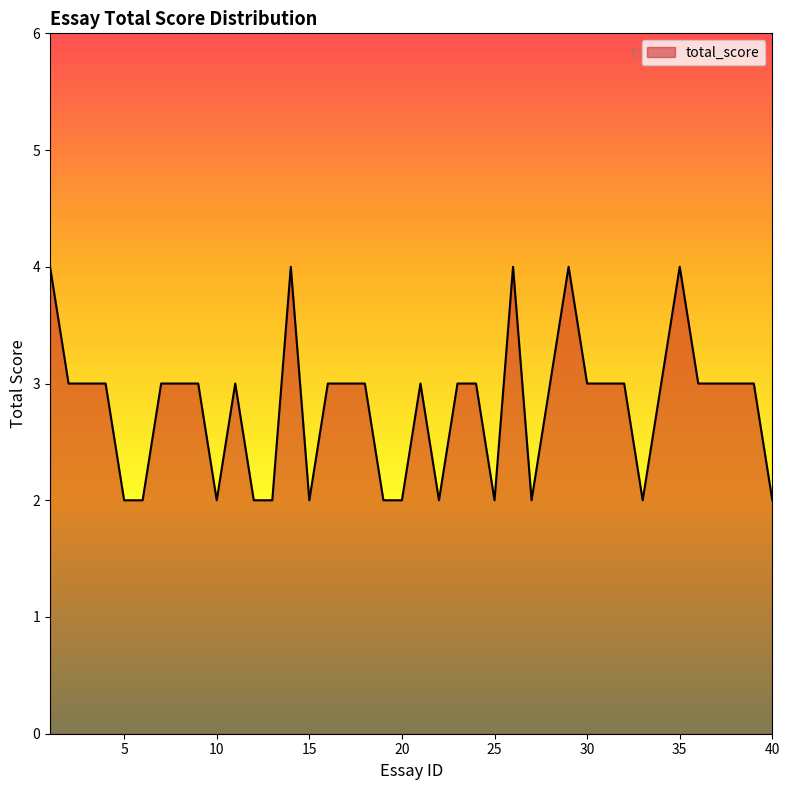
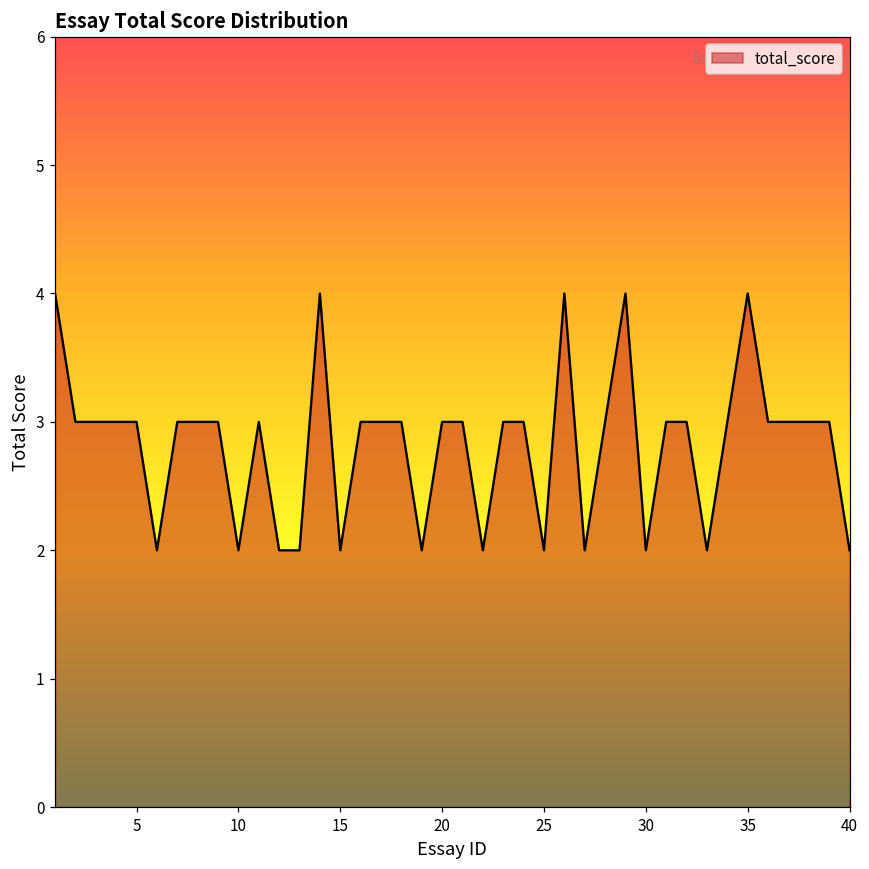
5: 2 -> 3
20: 2 -> 3
30: 3 -> 2
